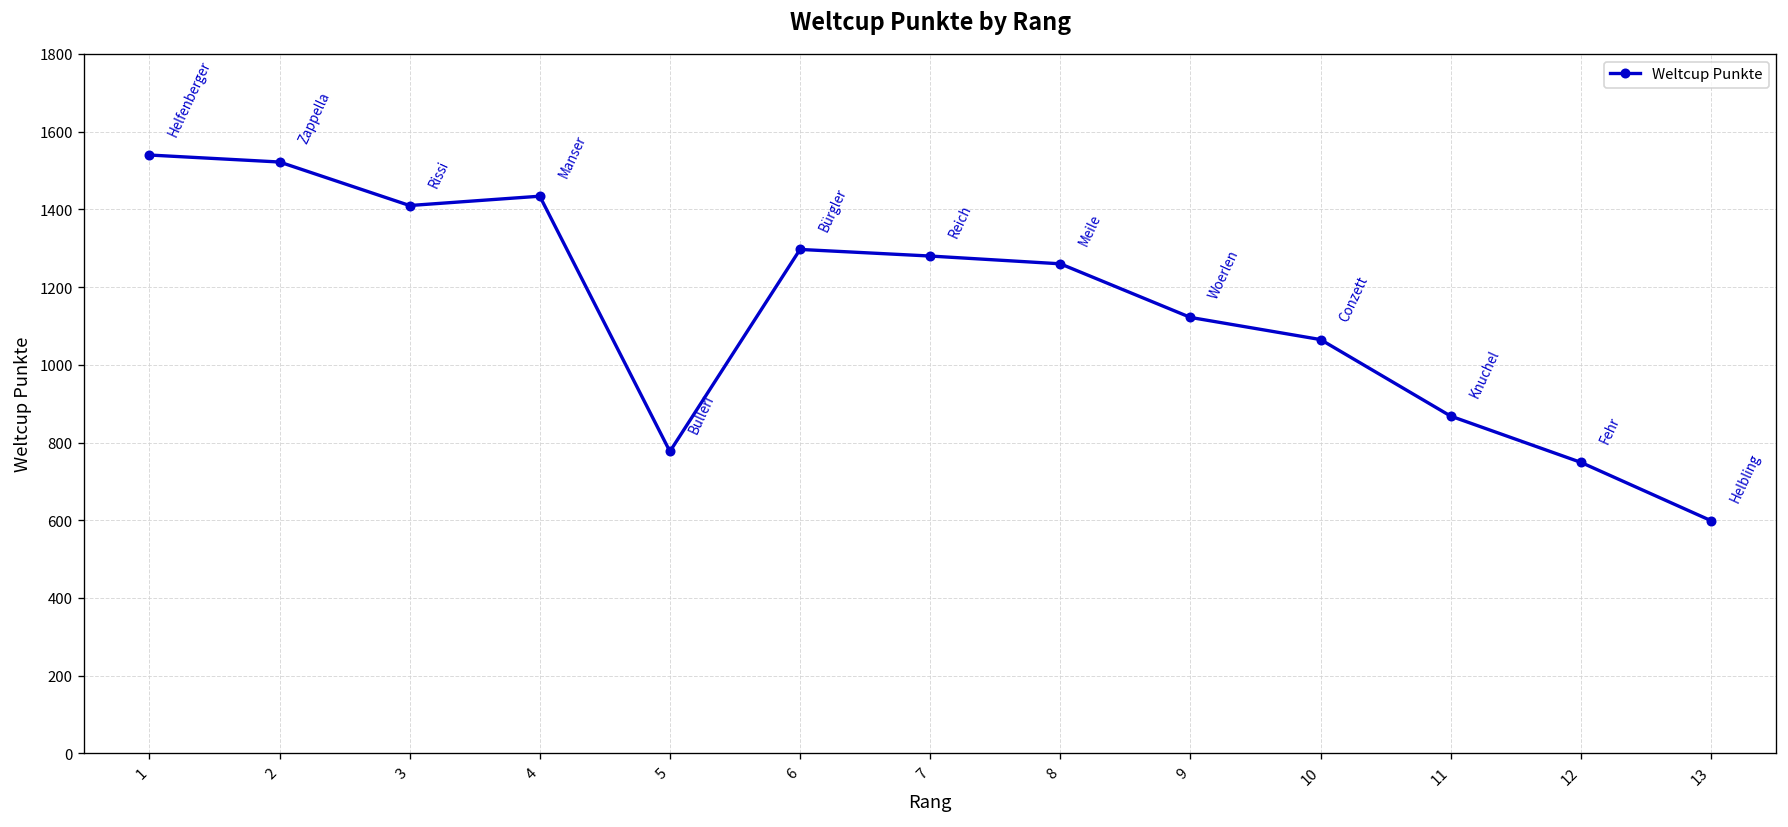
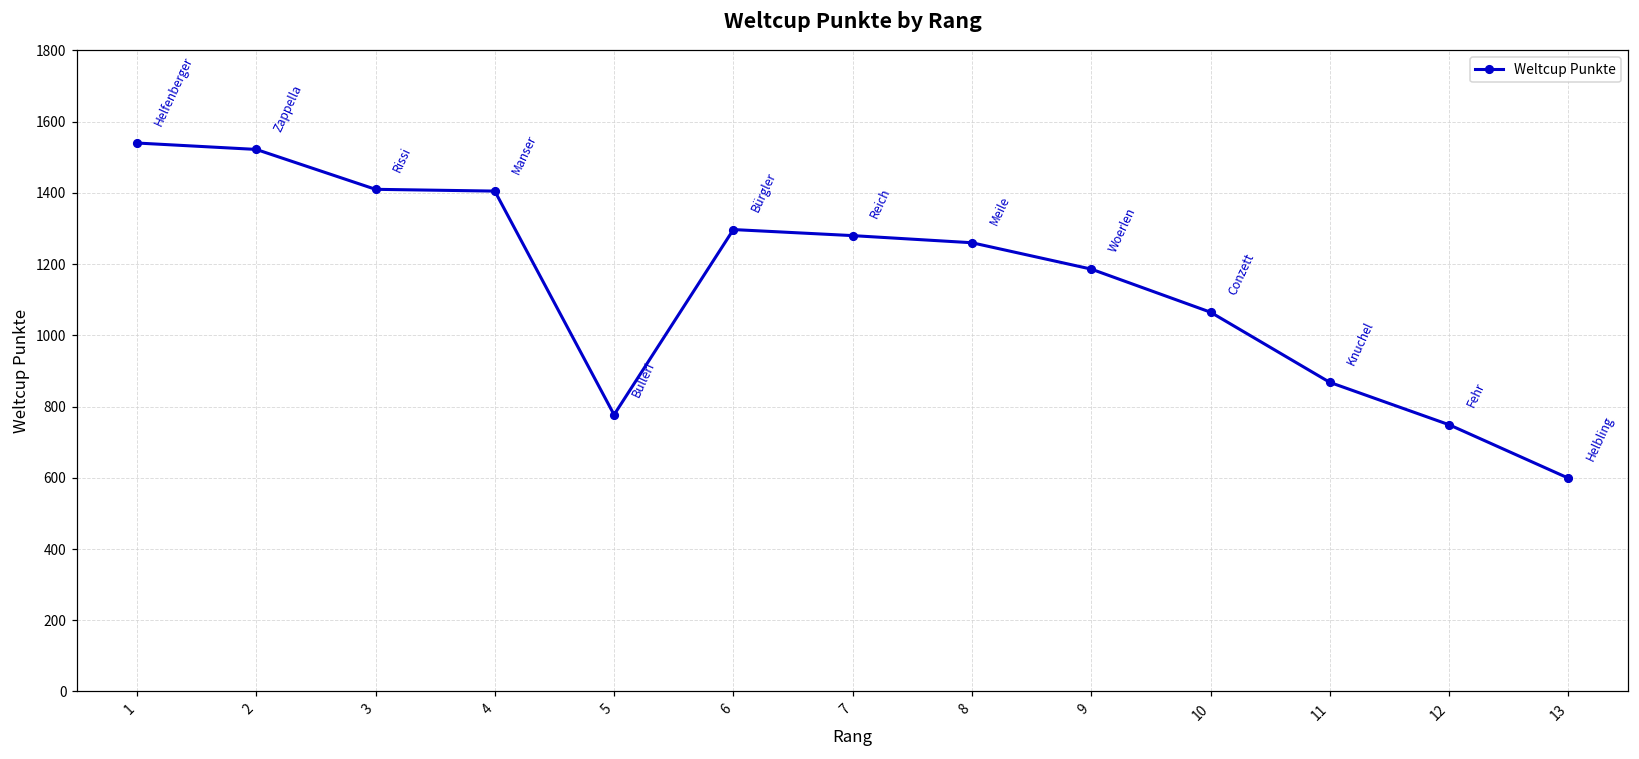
4: 1430 -> 1410
9: 1120 -> 1190
